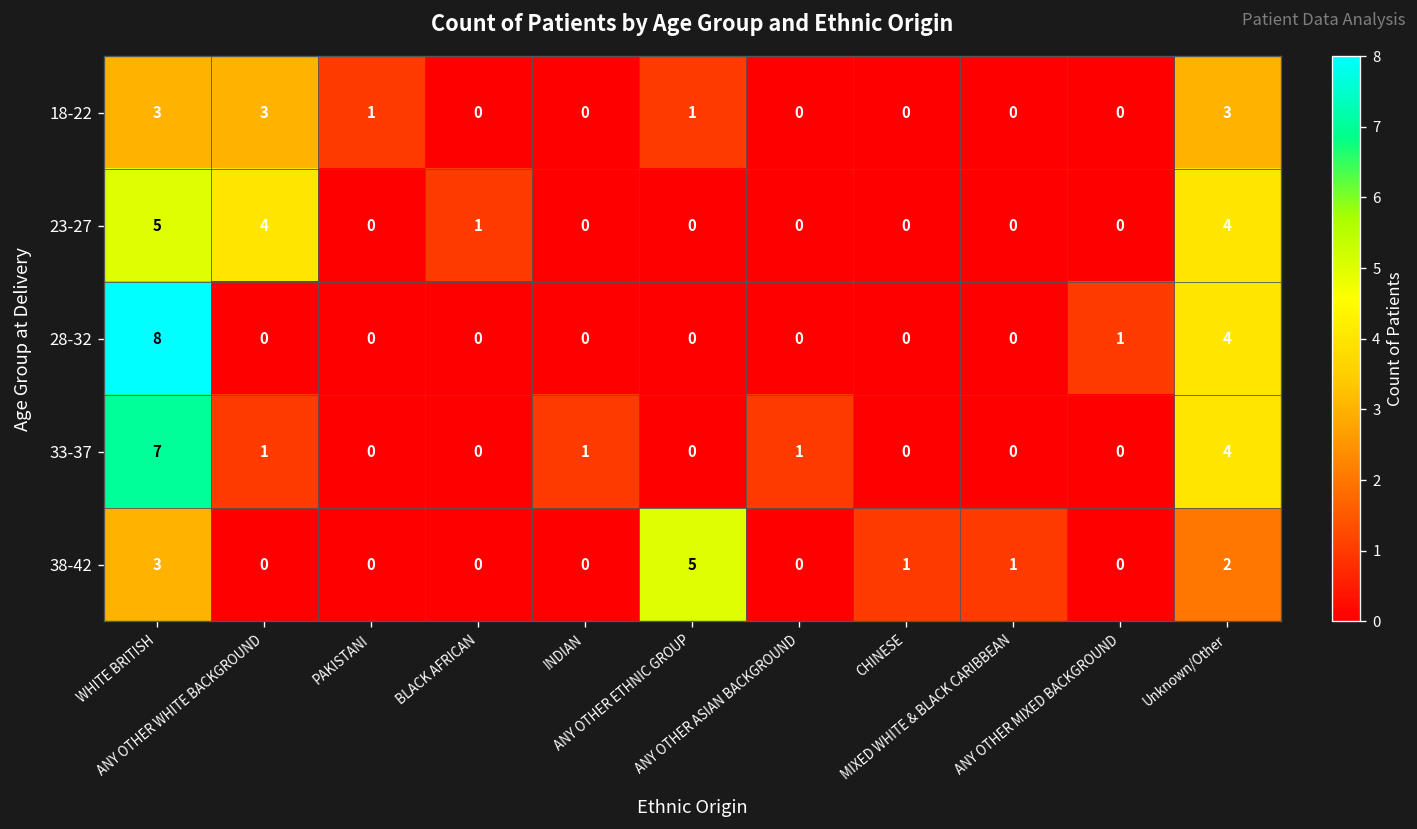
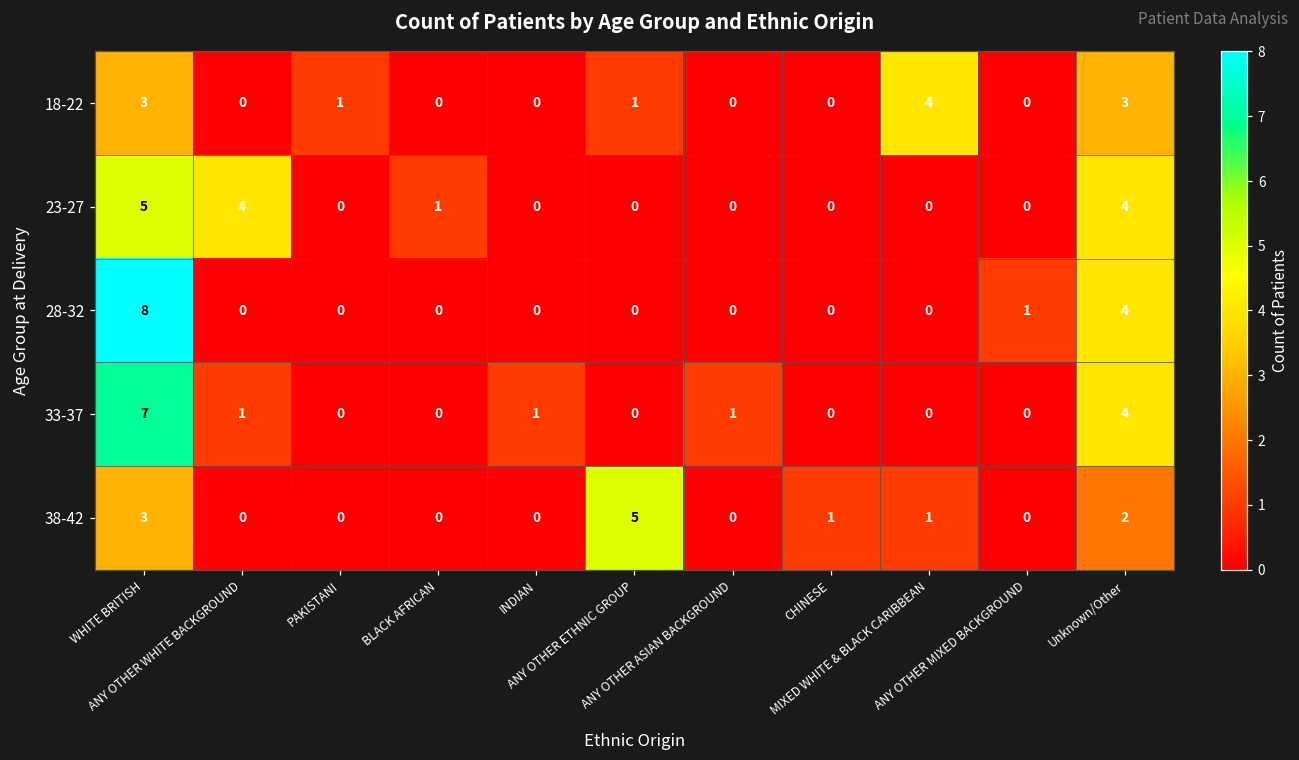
18-22, ANY OTHER WHITE BACKGROUND: 3 -> 0
18-22, MIXED WHITE & BLACK CARIBBEAN: 0 -> 4
